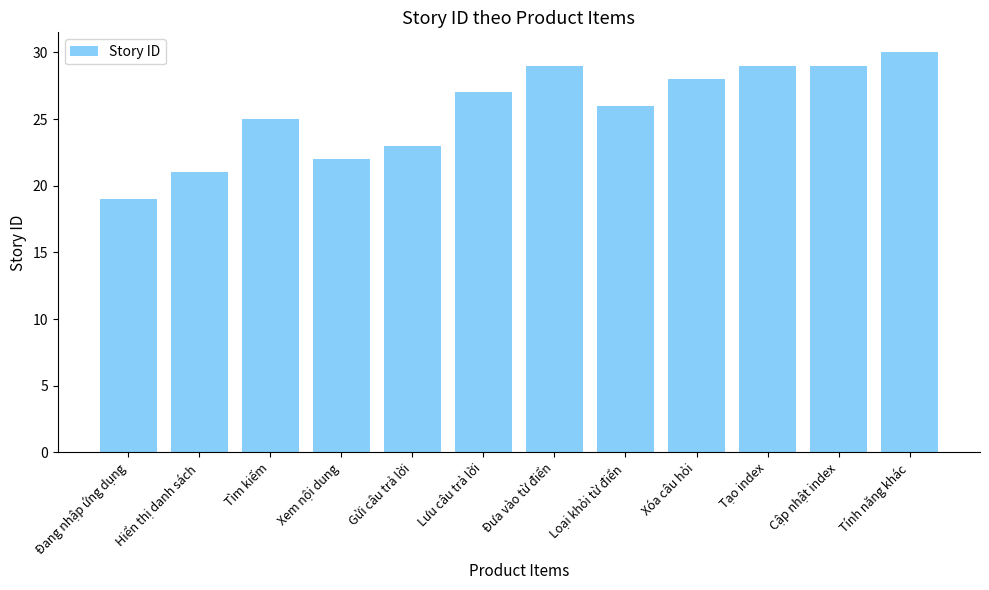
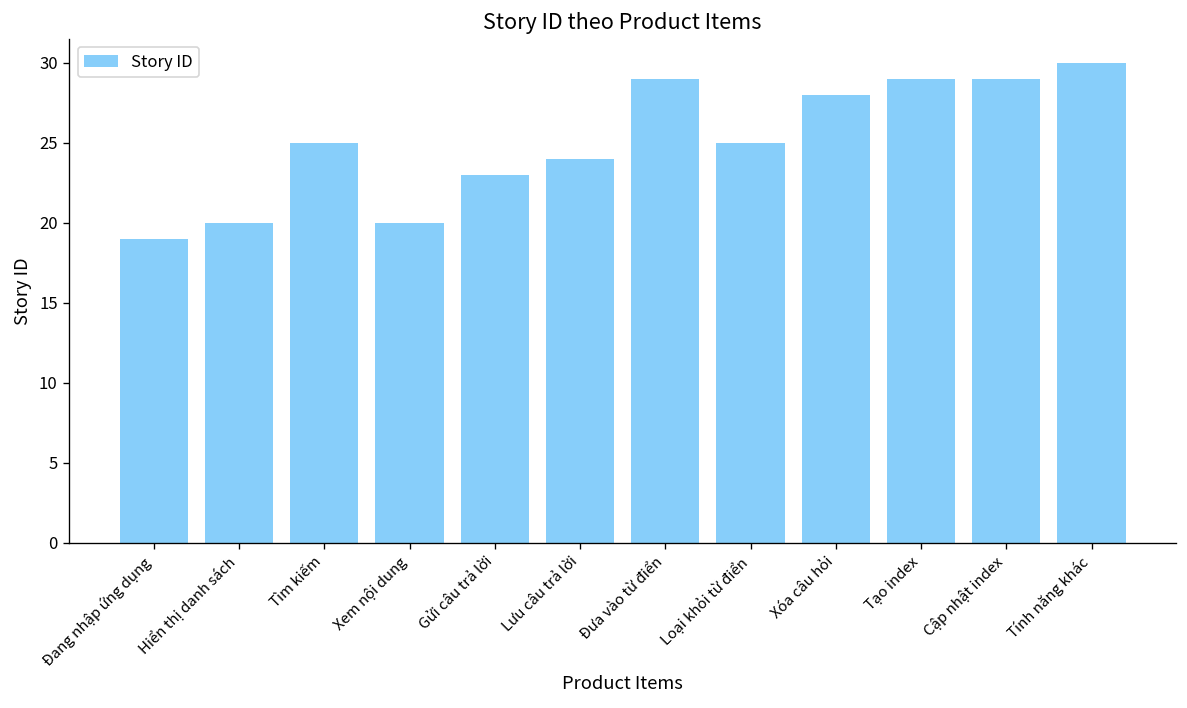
Hiển thị danh sách: 21 -> 20
Xem nội dung: 22 -> 20
Lưu câu trả lời: 27 -> 24
Loại khỏi từ điển: 26 -> 25
